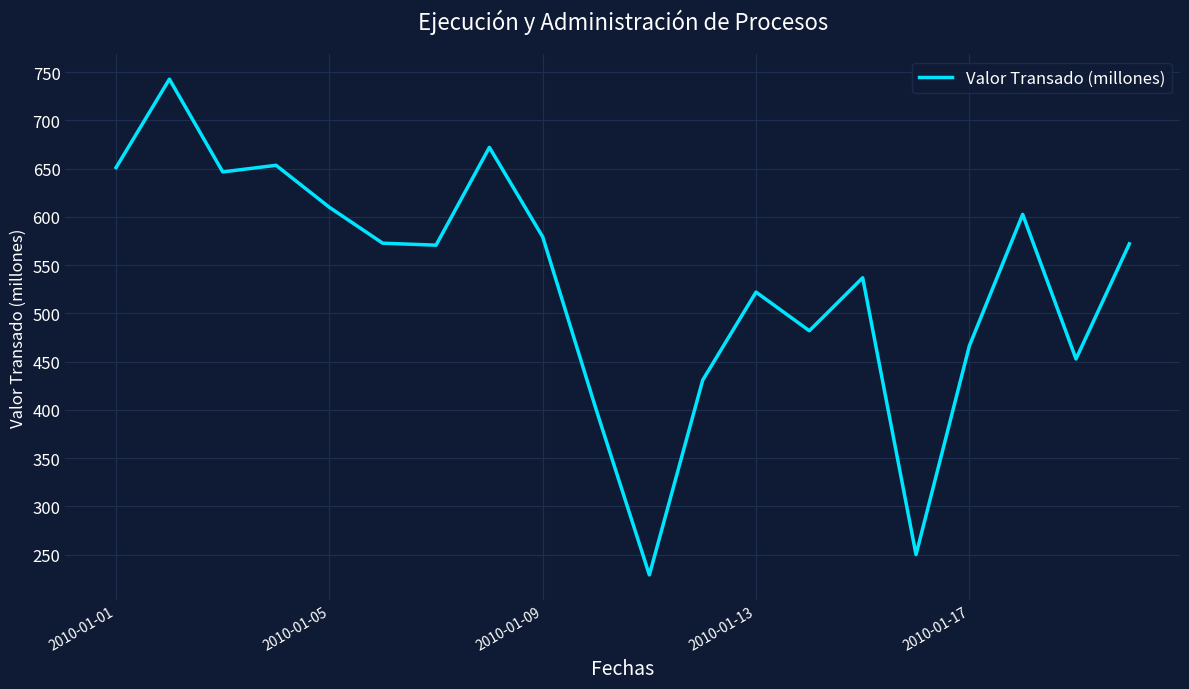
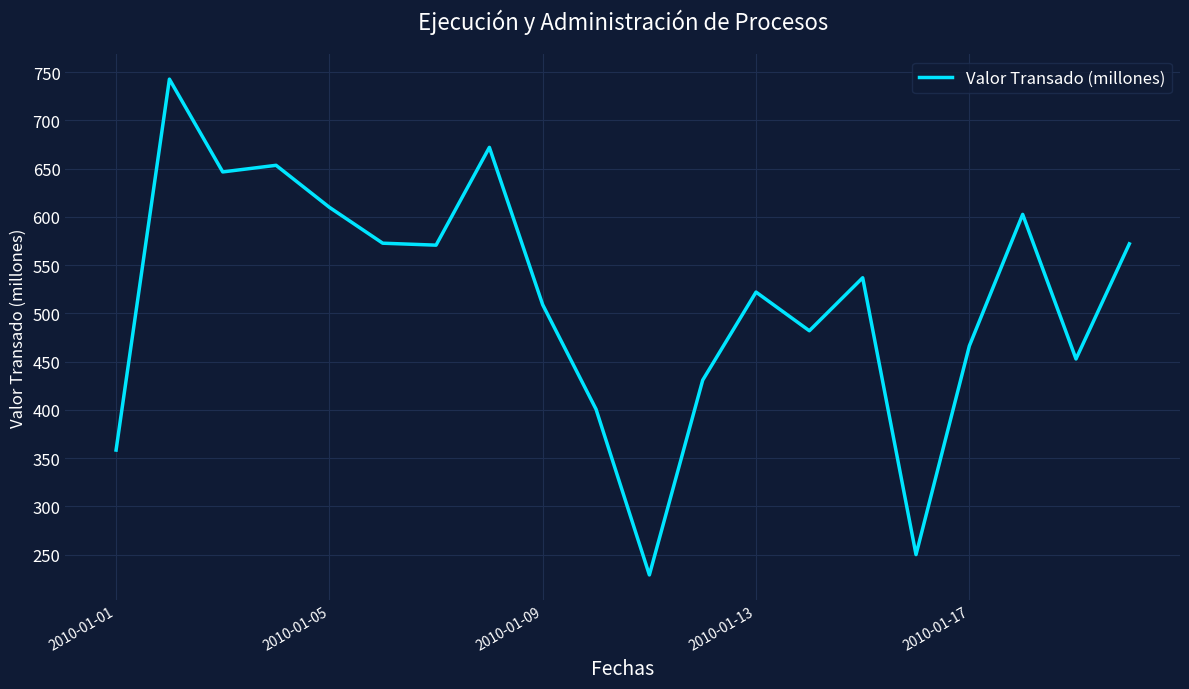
2010-01-01: 650 -> 360
2010-01-09: 580 -> 510
